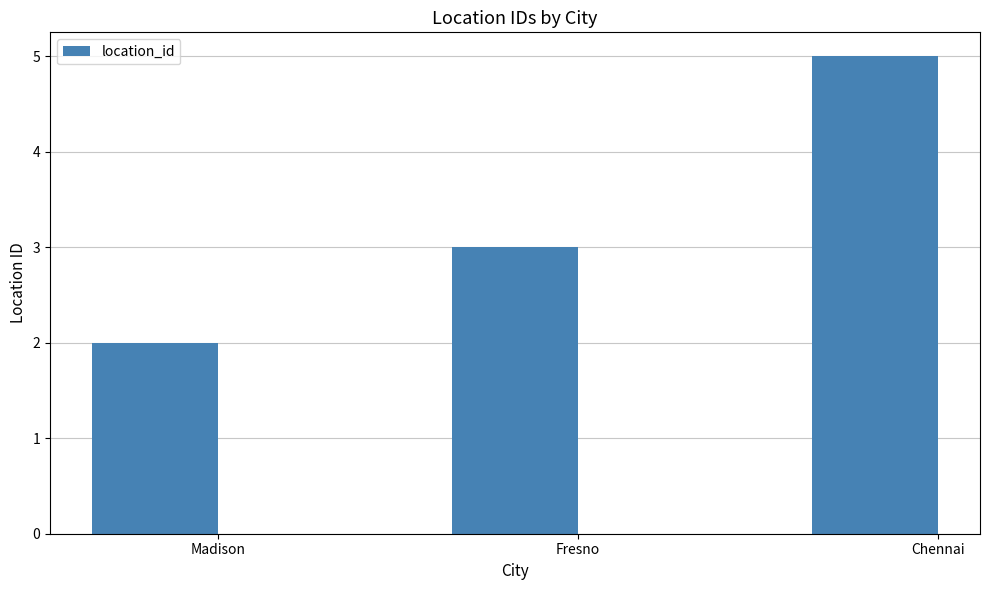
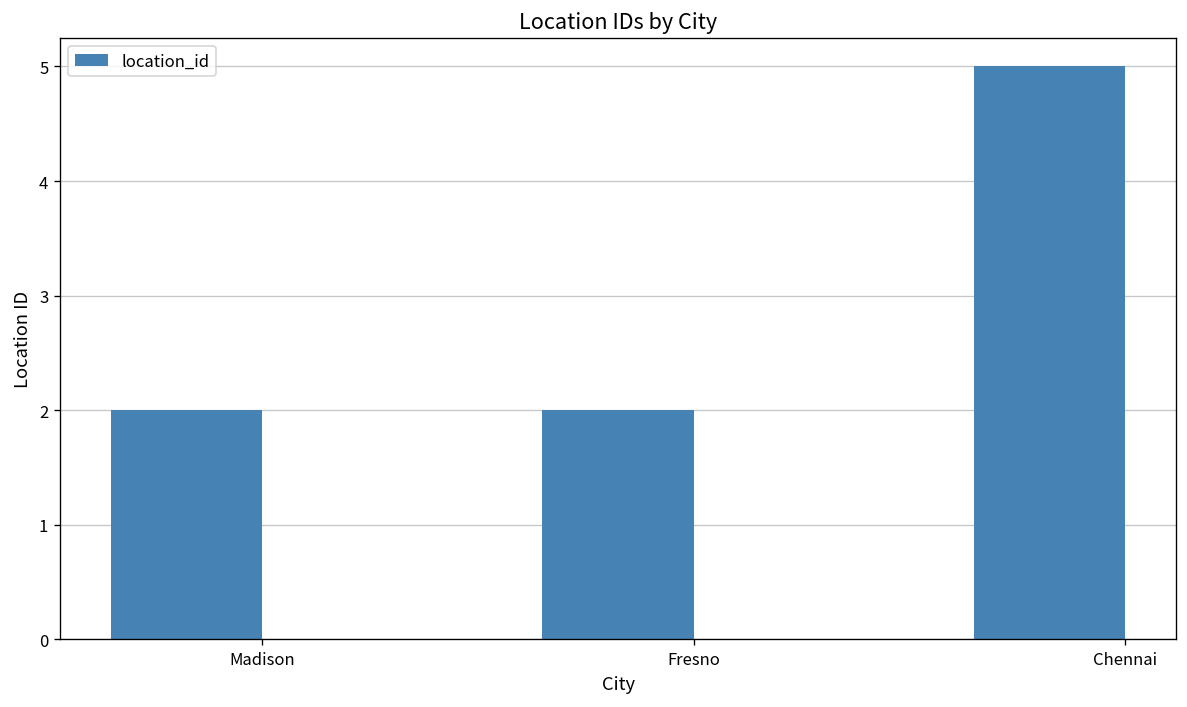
Fresno: 3 -> 2
